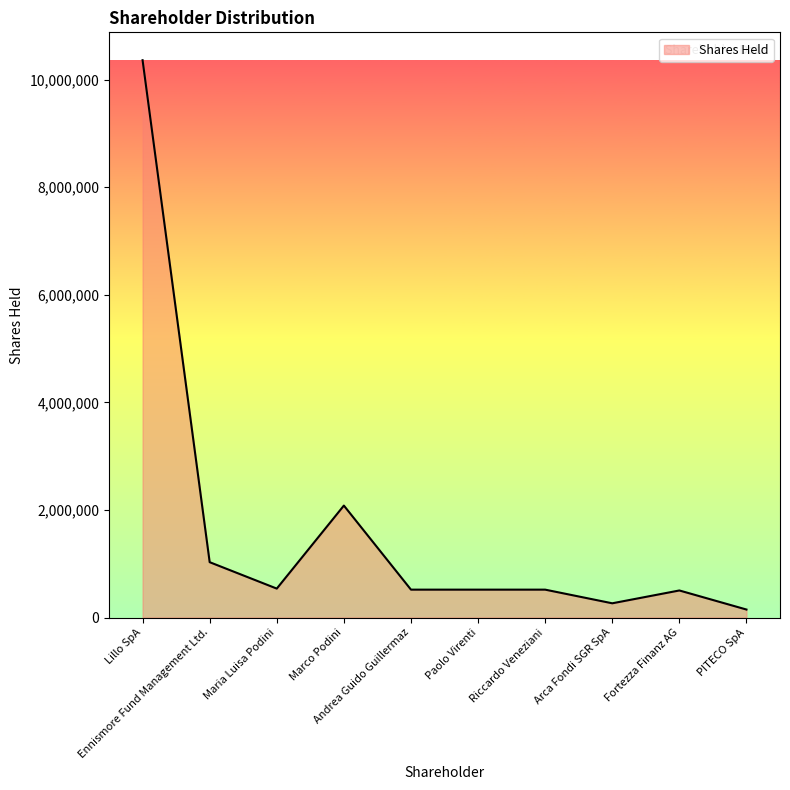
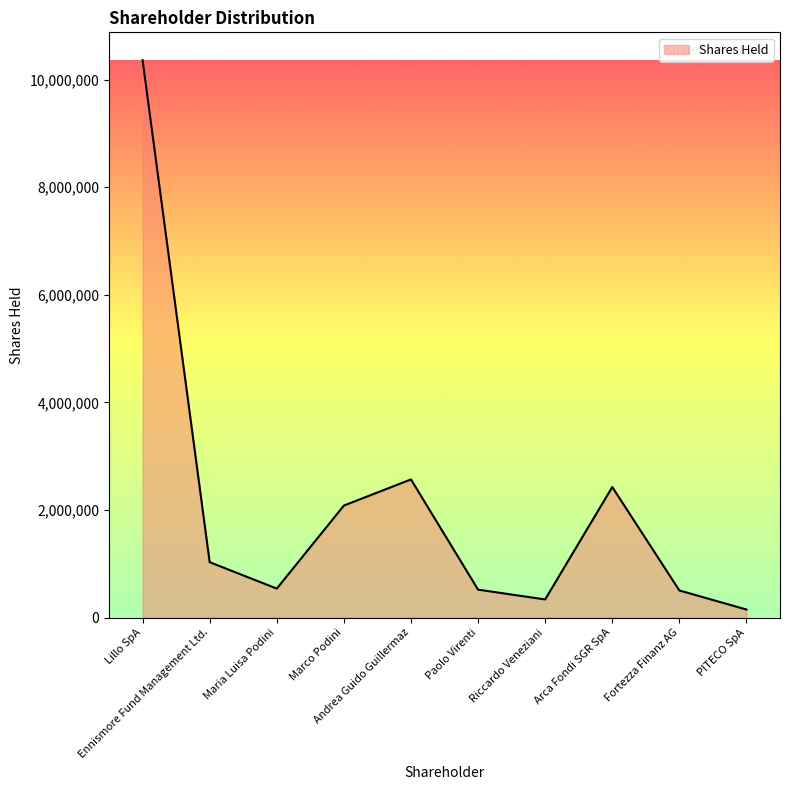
Andrea Guido Guillermaz: 500,000 -> 2,600,000
Riccardo Veneziani: 500,000 -> 300,000
Arca Fondi SGR SpA: 300,000 -> 2,400,000
